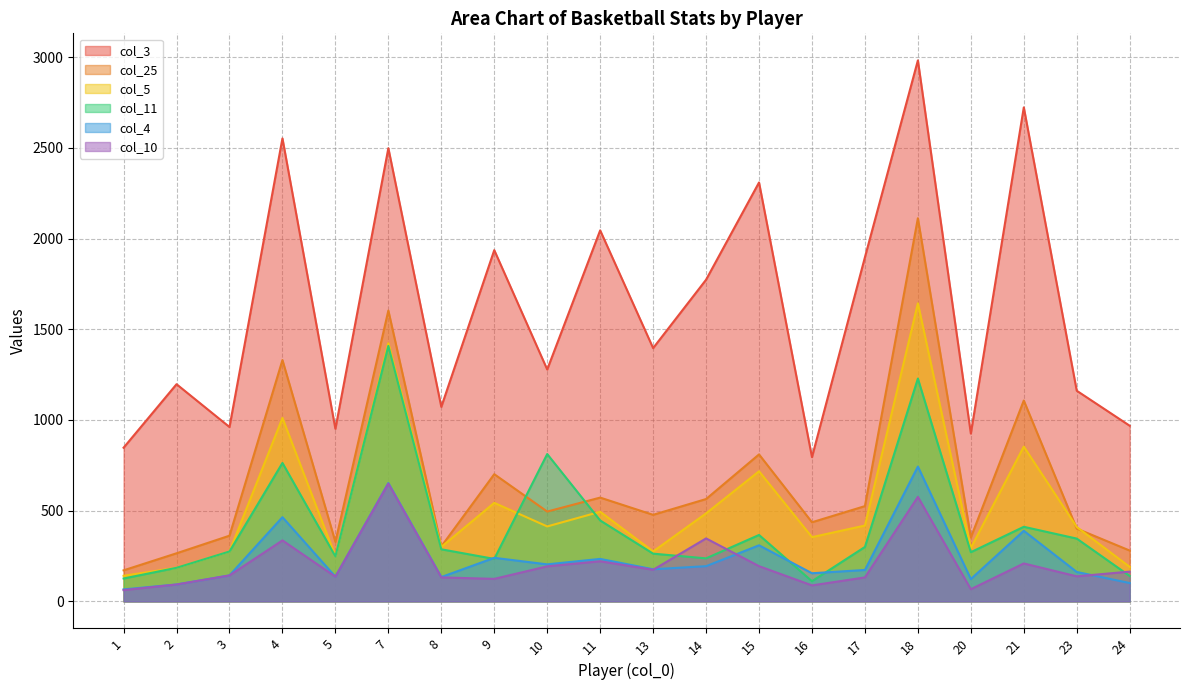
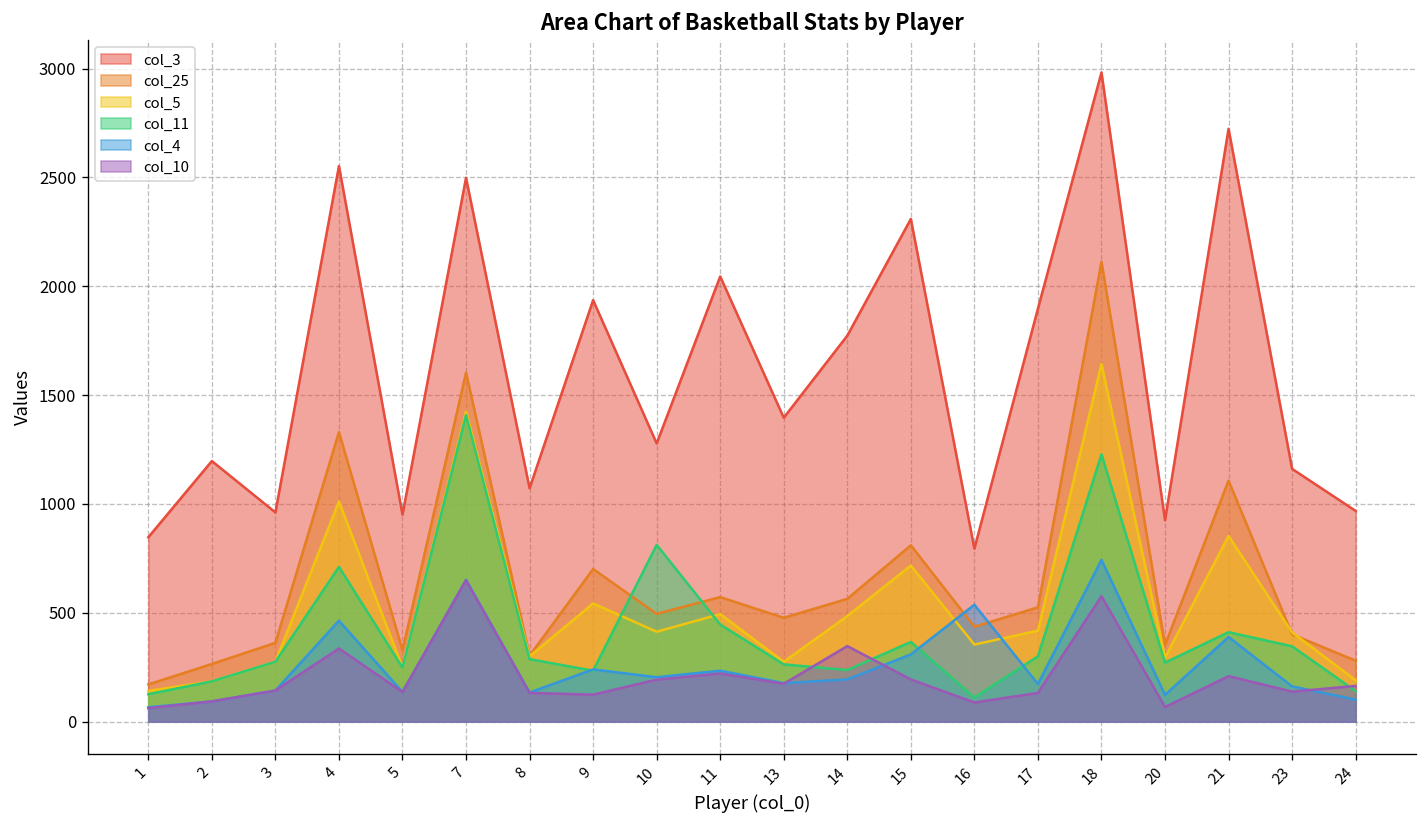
col_11, 4: 760 -> 710
col_4, 16: 160 -> 540
